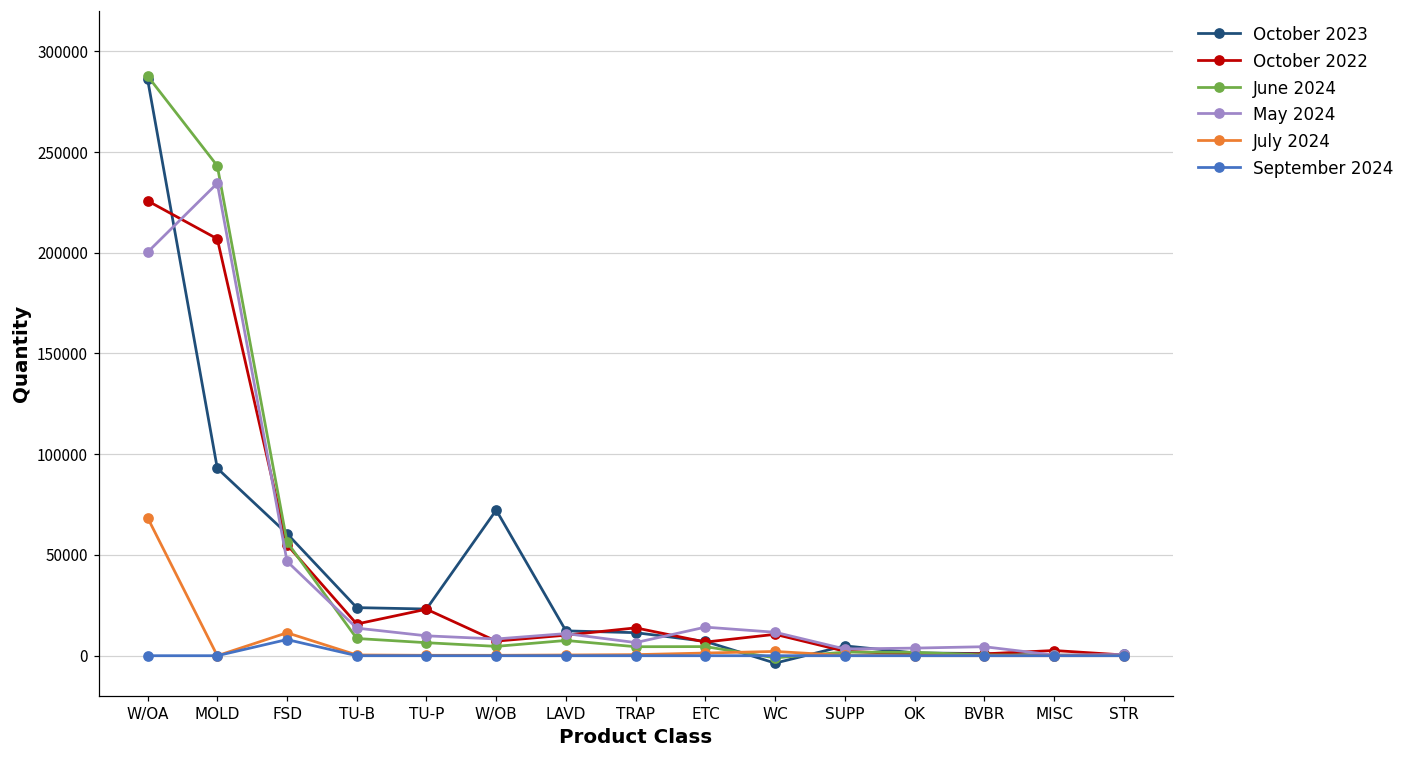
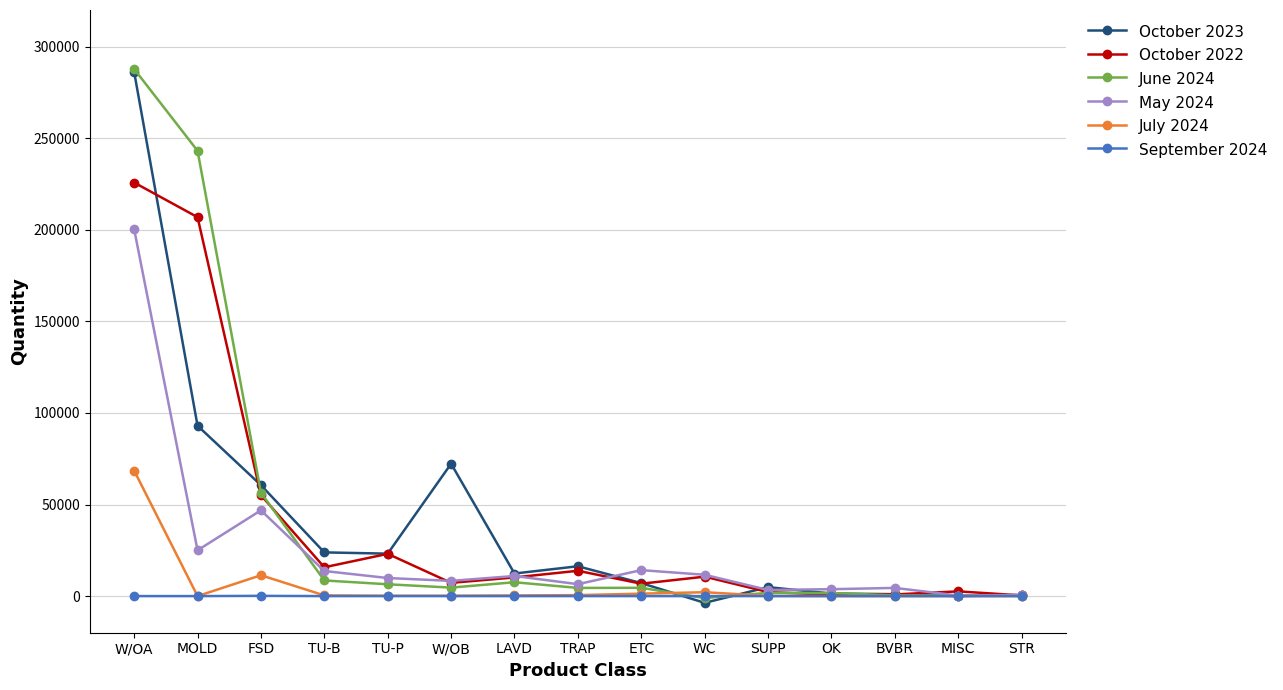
May 2024, MOLD: 234000 -> 25000
September 2024, FSD: 8000 -> 0
October 2023, TRAP: 11000 -> 16000
